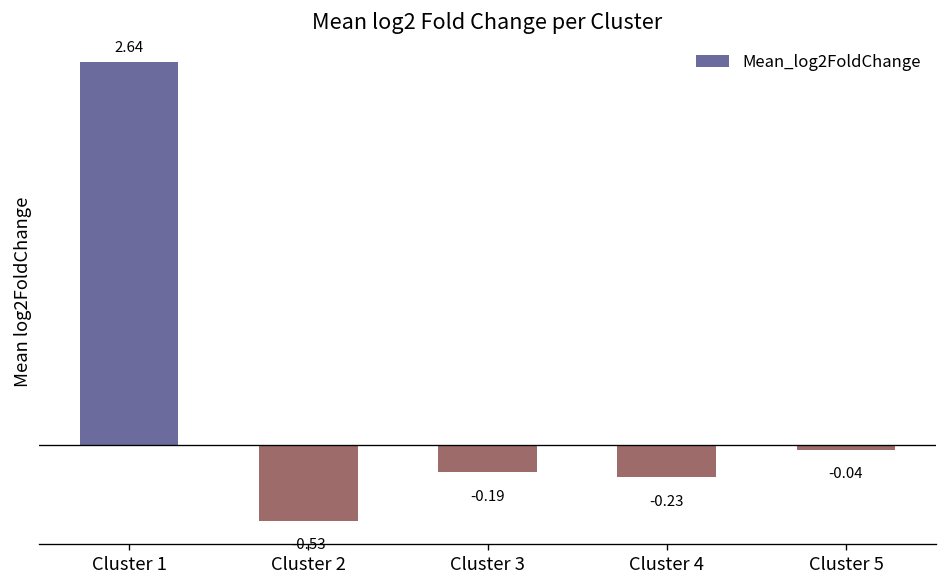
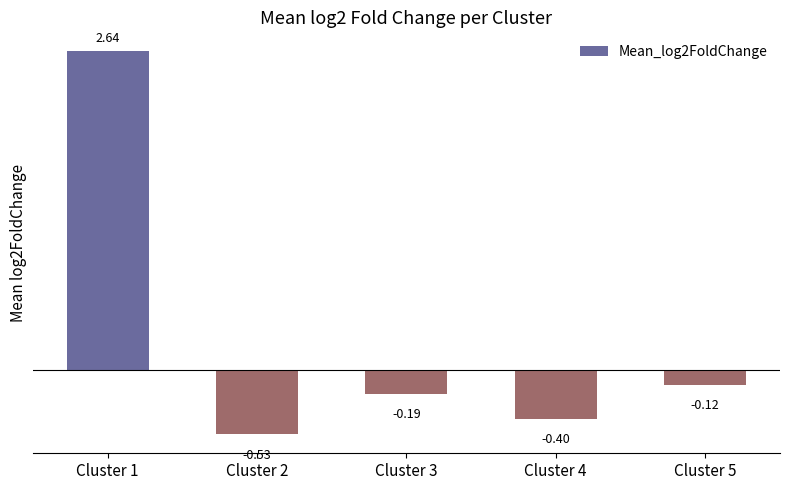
Cluster 4: -0.23 -> -0.40
Cluster 5: -0.04 -> -0.12
